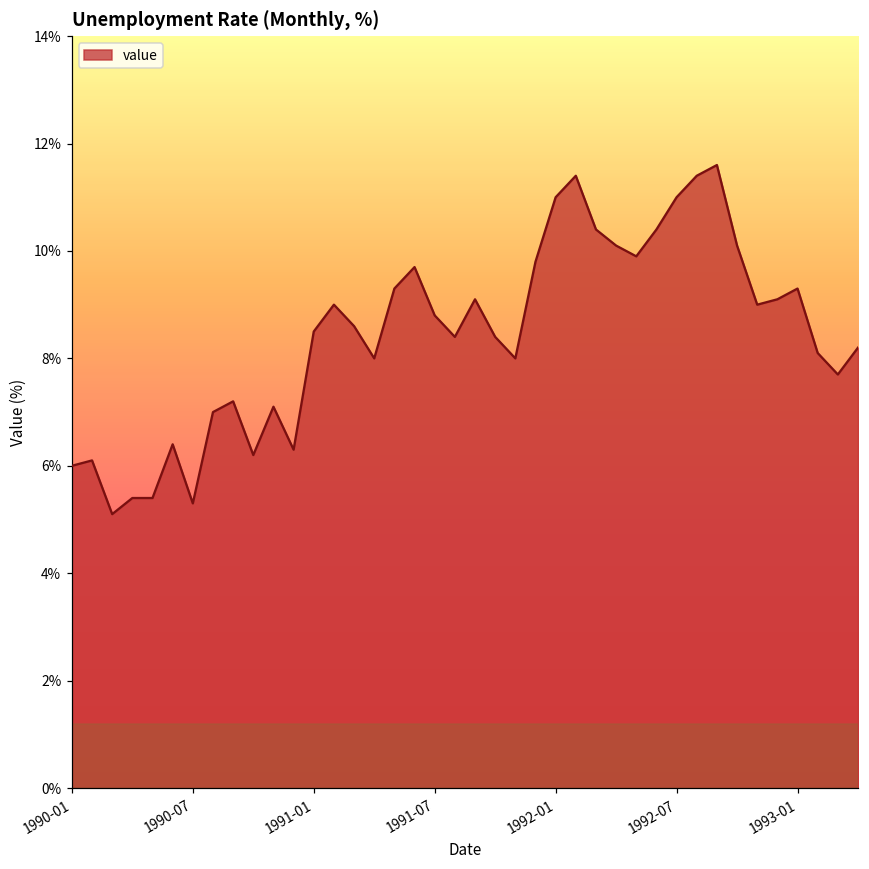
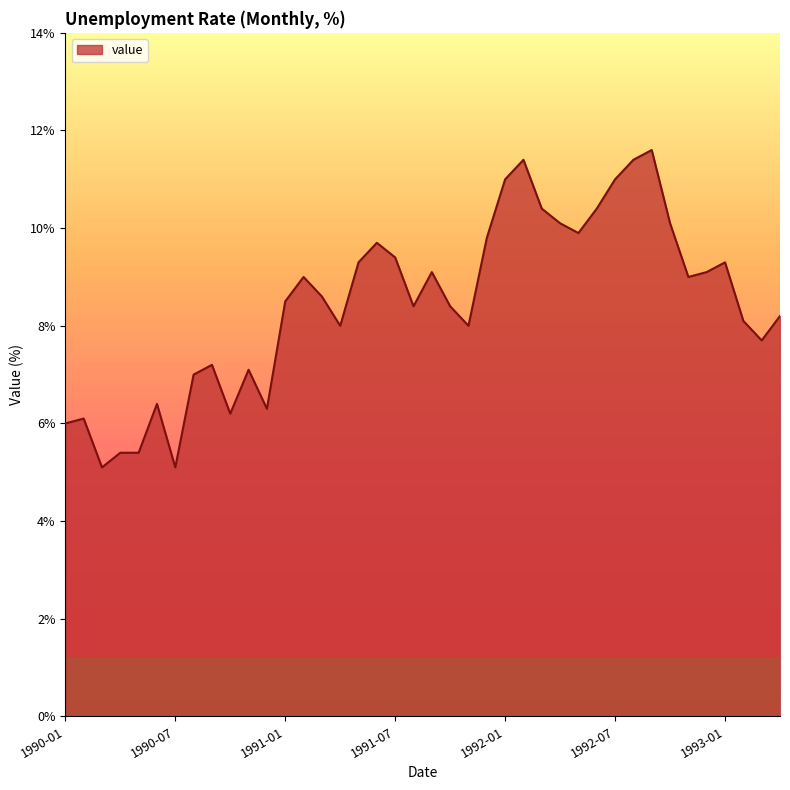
1990-07: 5.3% -> 5.1%
1991-07: 8.8% -> 9.4%
